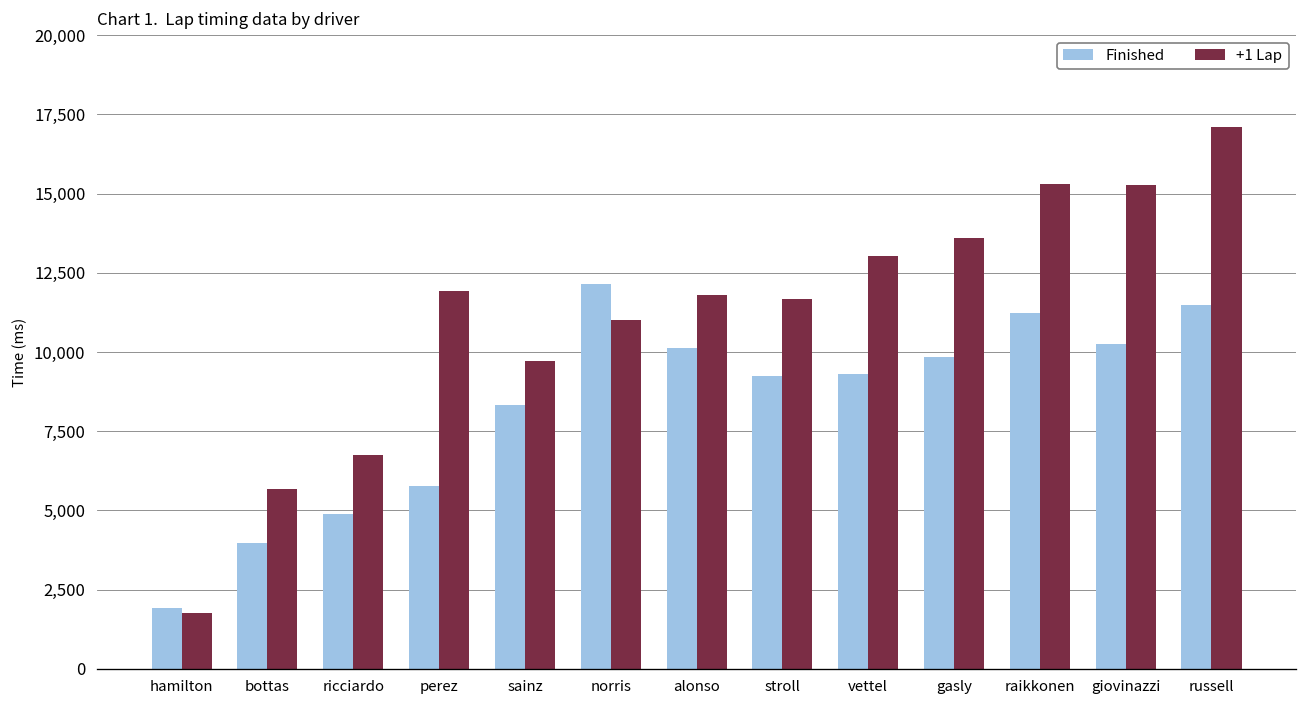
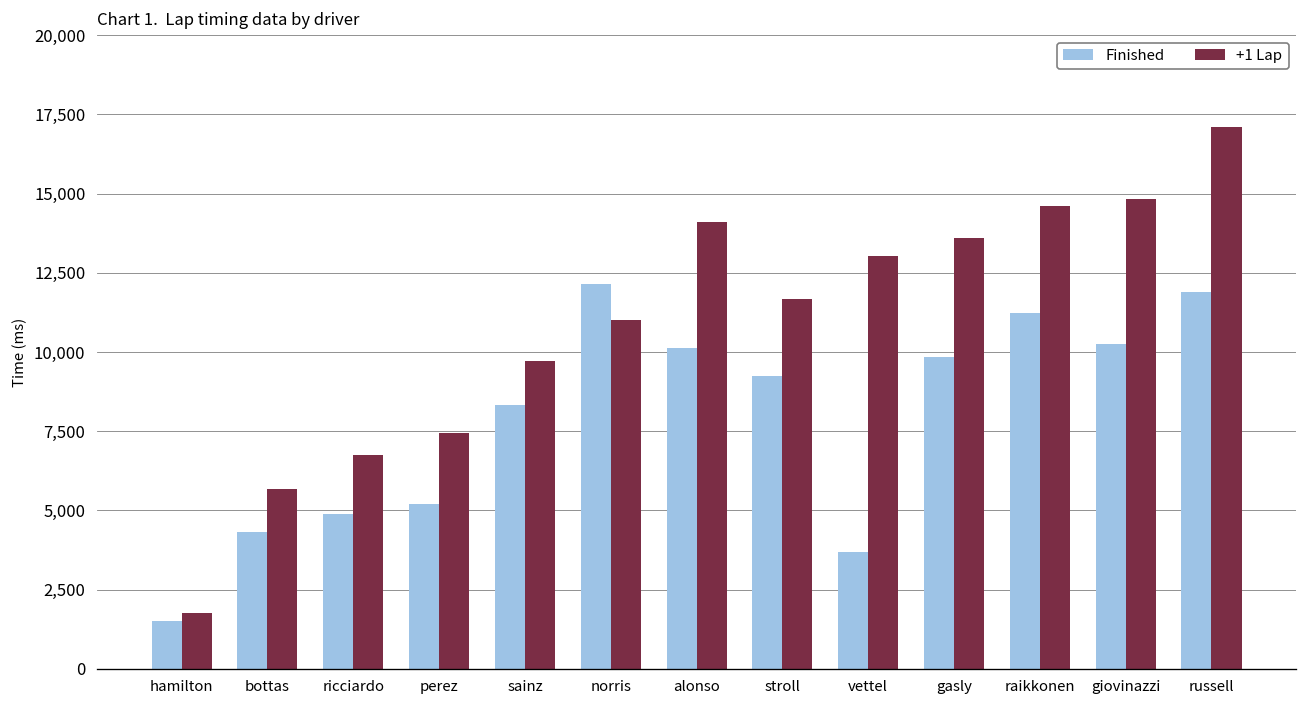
Finished, hamilton: 1,900 -> 1,500
Finished, bottas: 4,000 -> 4,300
Finished, perez: 5,800 -> 5,200
+1 Lap, perez: 11,900 -> 7,400
+1 Lap, alonso: 11,800 -> 14,100
Finished, vettel: 9,300 -> 3,700
+1 Lap, raikkonen: 15,300 -> 14,600
+1 Lap, giovinazzi: 15,300 -> 14,800
Finished, russell: 11,500 -> 11,900
